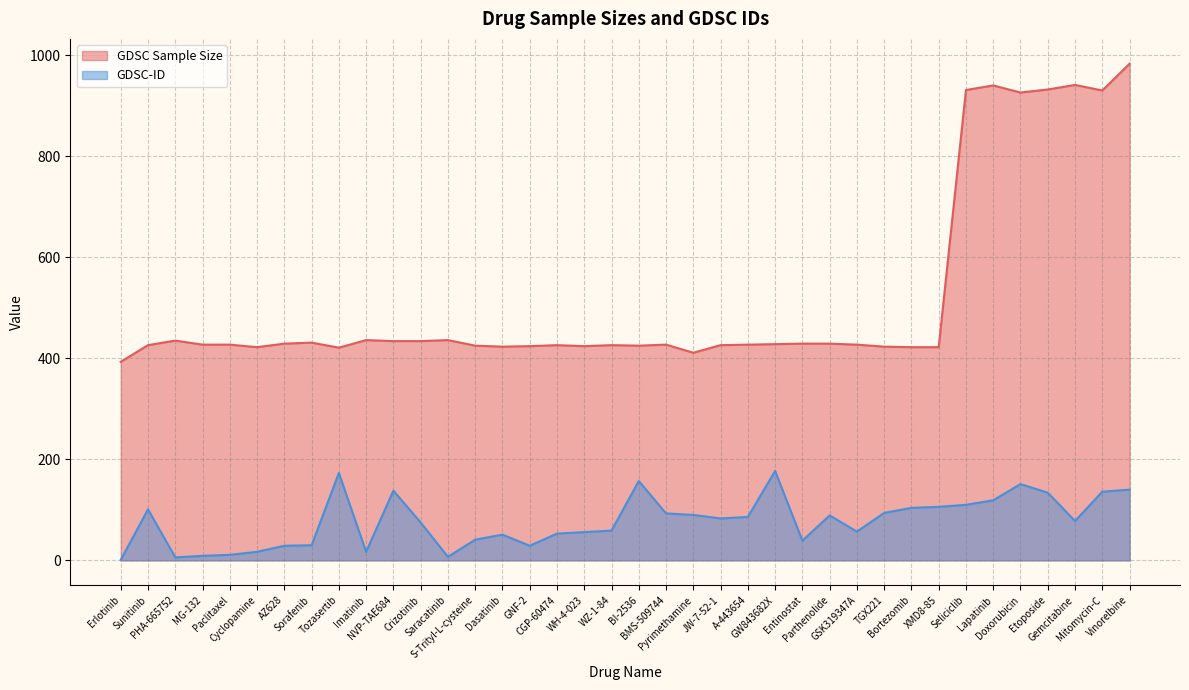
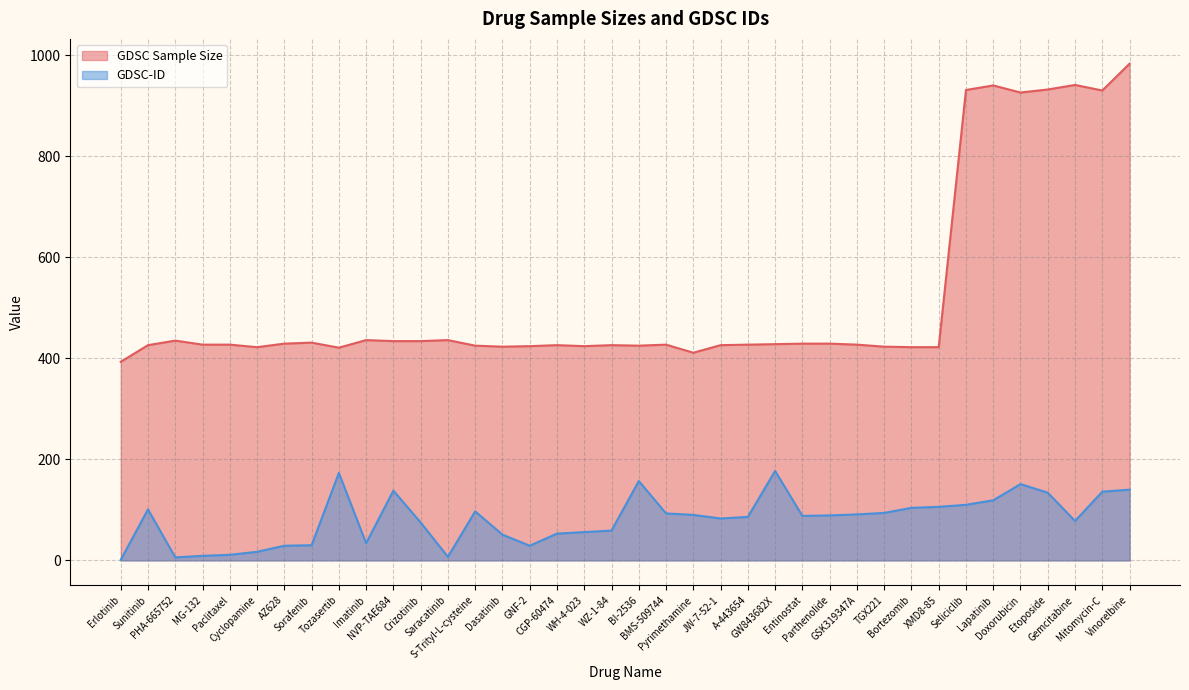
GDSC-ID, Imatinib: 20 -> 30
GDSC-ID, S-Trityl-L-cysteine: 40 -> 100
GDSC-ID, Entinostat: 40 -> 90
GDSC-ID, GSK319347A: 60 -> 90
